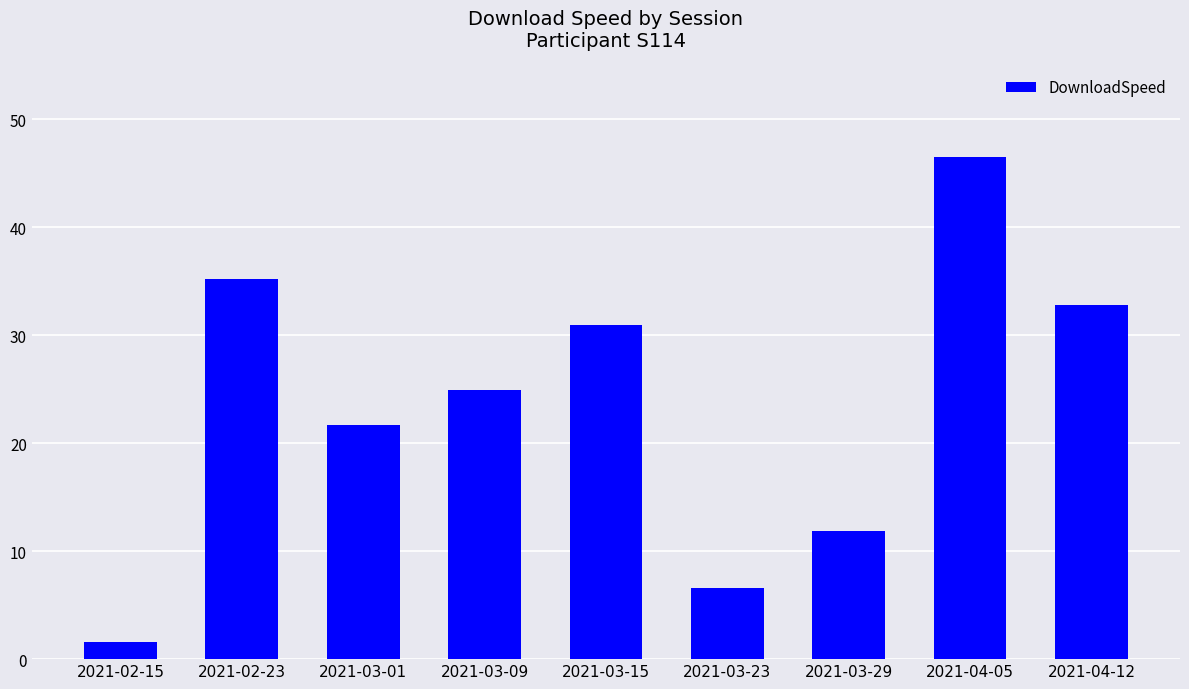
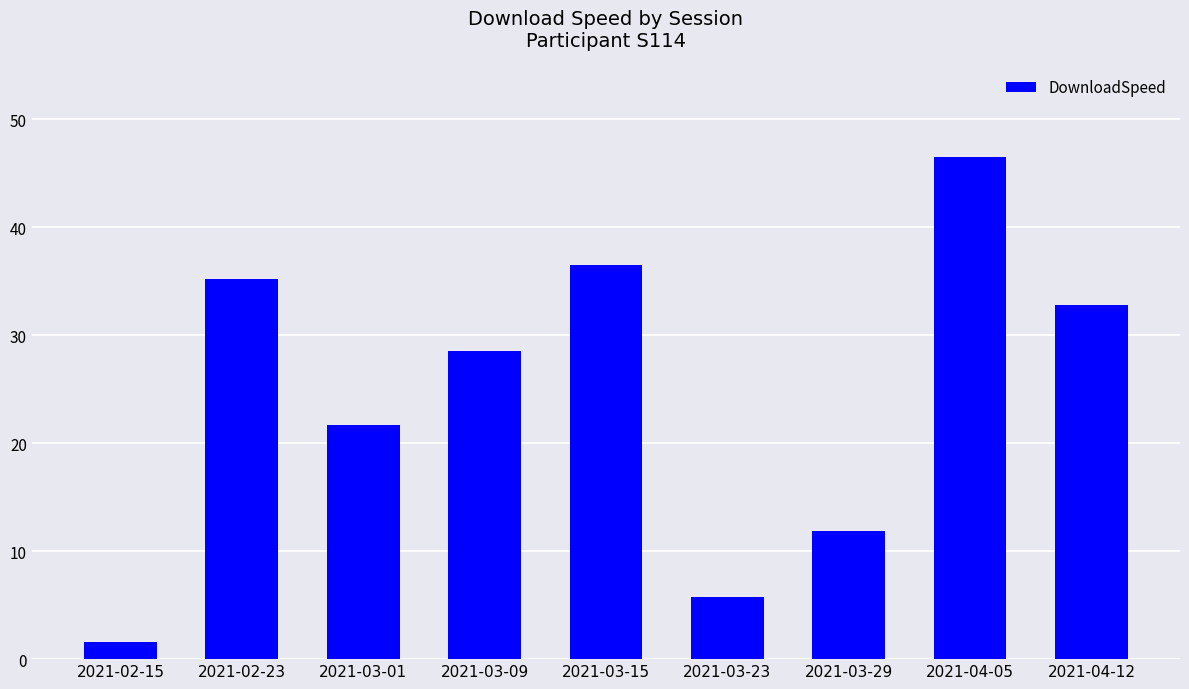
2021-03-09: 24.9 -> 28.5
2021-03-15: 31.0 -> 36.5
2021-03-23: 6.6 -> 5.7
